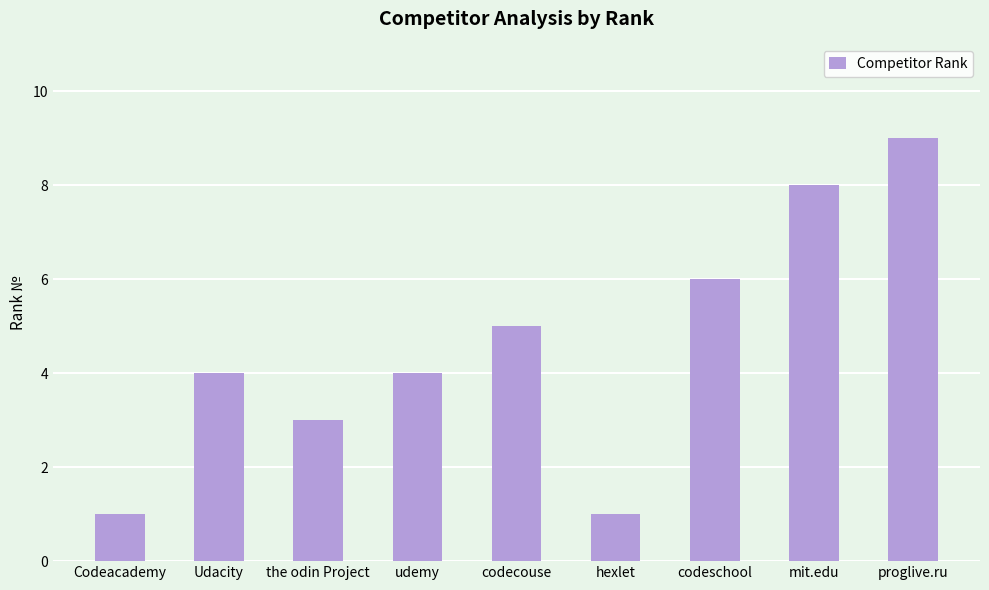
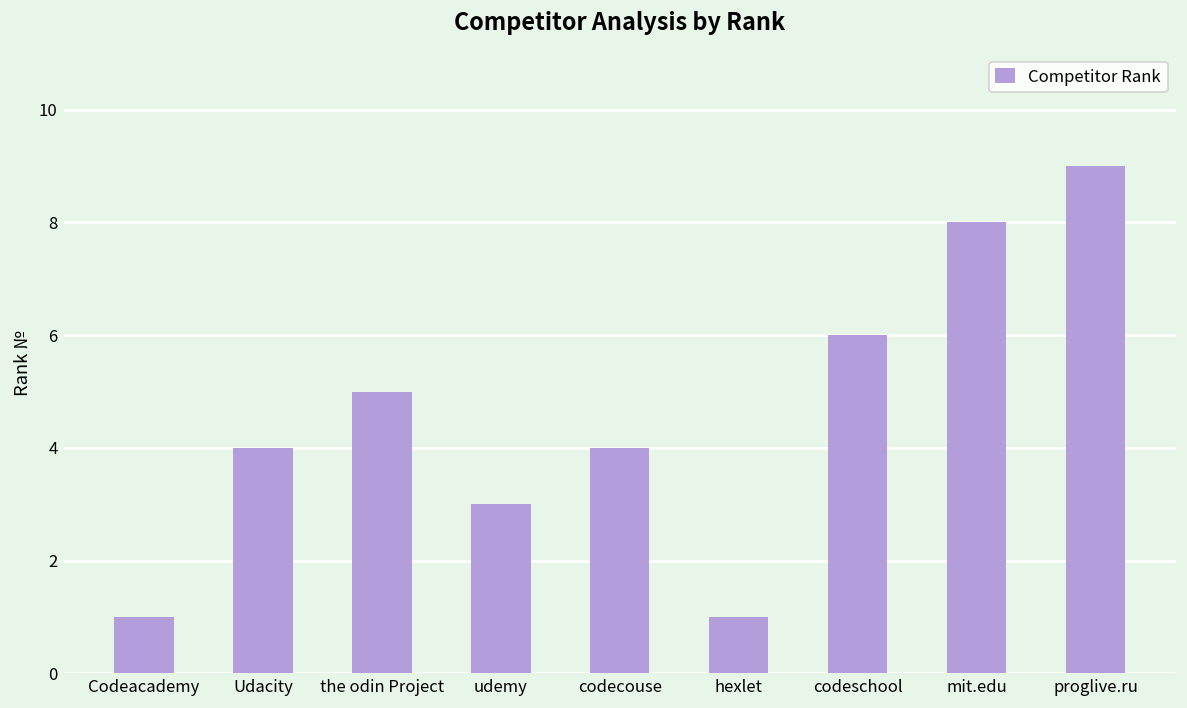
the odin Project: 3 -> 5
udemy: 4 -> 3
codecouse: 5 -> 4
